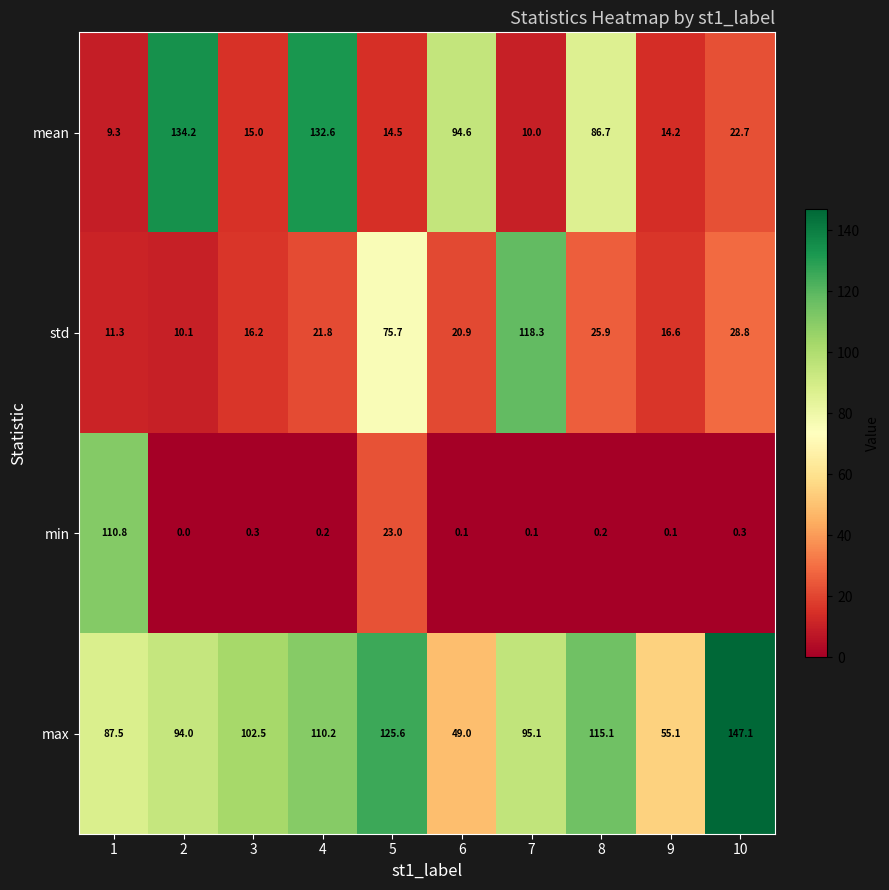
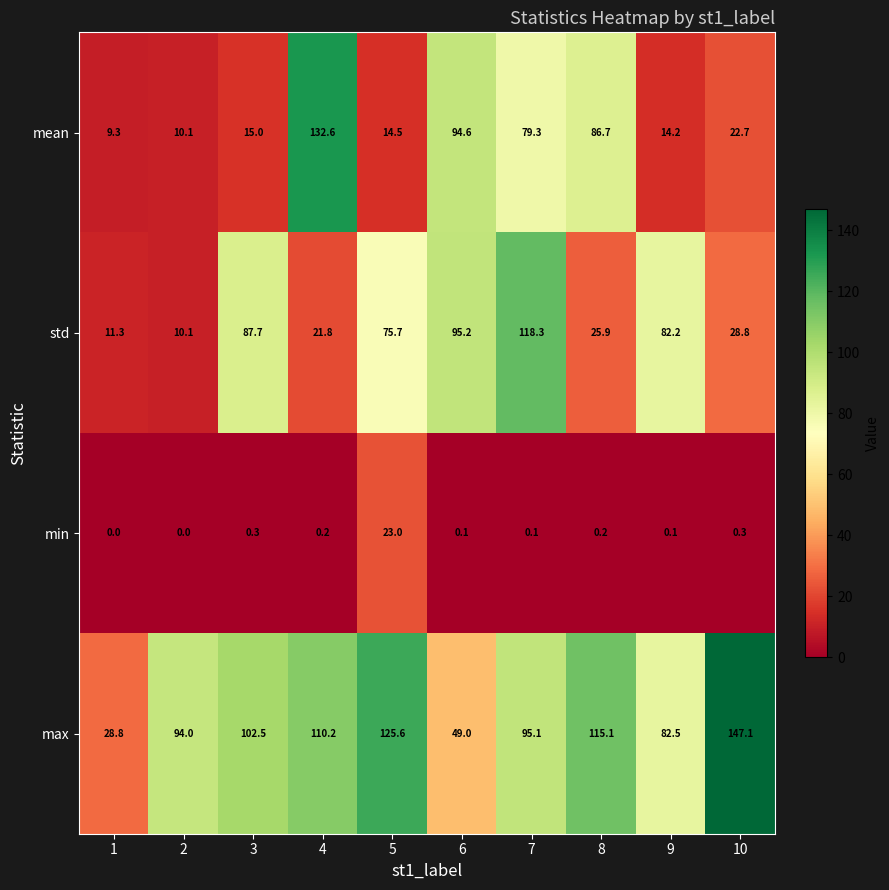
mean, 2: 134.2 -> 10.1
mean, 7: 10.0 -> 79.3
std, 3: 16.2 -> 87.7
std, 6: 20.9 -> 95.2
std, 9: 16.6 -> 82.2
min, 1: 110.8 -> 0.0
max, 1: 87.5 -> 28.8
max, 9: 55.1 -> 82.5
